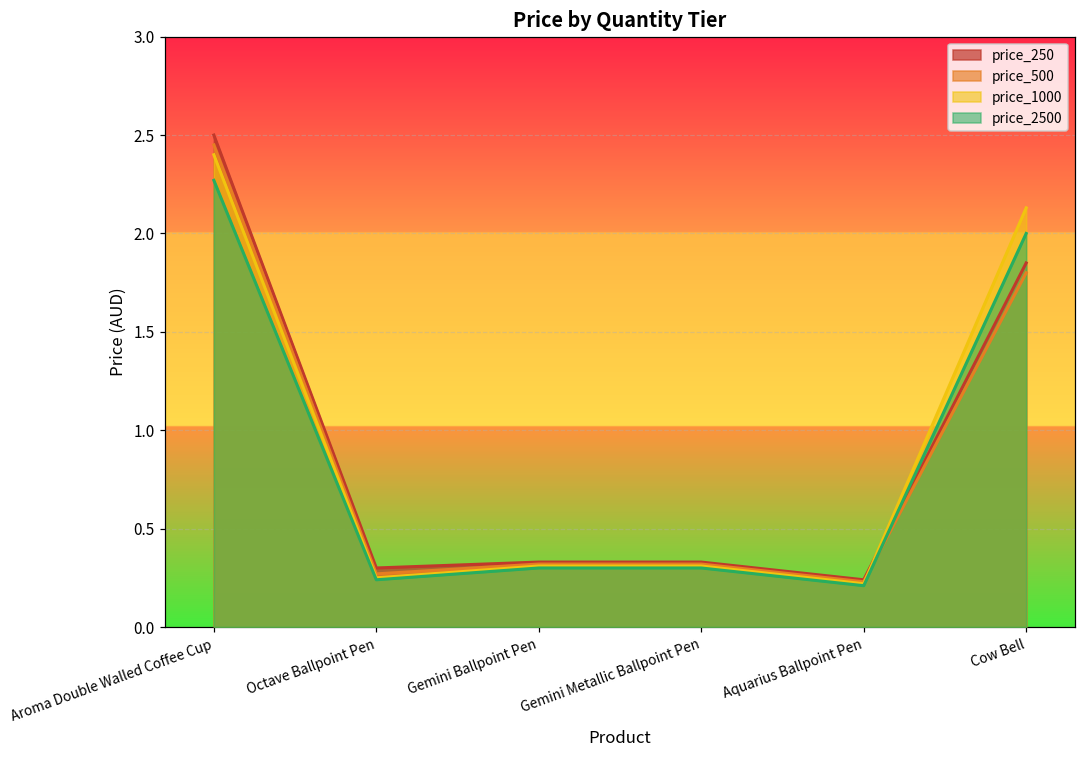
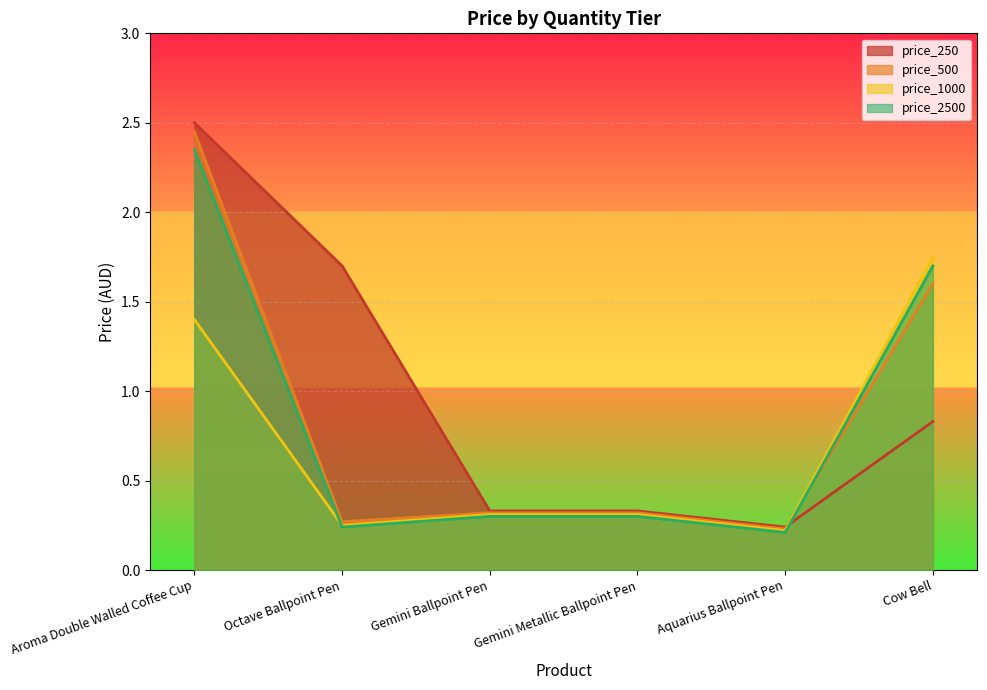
price_1000, Aroma Double Walled Coffee Cup: 2.4 -> 1.4
price_2500, Aroma Double Walled Coffee Cup: 2.27 -> 2.35
price_250, Octave Ballpoint Pen: 0.3 -> 1.7
price_250, Cow Bell: 1.85 -> 0.83
price_500, Cow Bell: 1.8 -> 1.6
price_1000, Cow Bell: 2.13 -> 1.75
price_2500, Cow Bell: 2.0 -> 1.7
